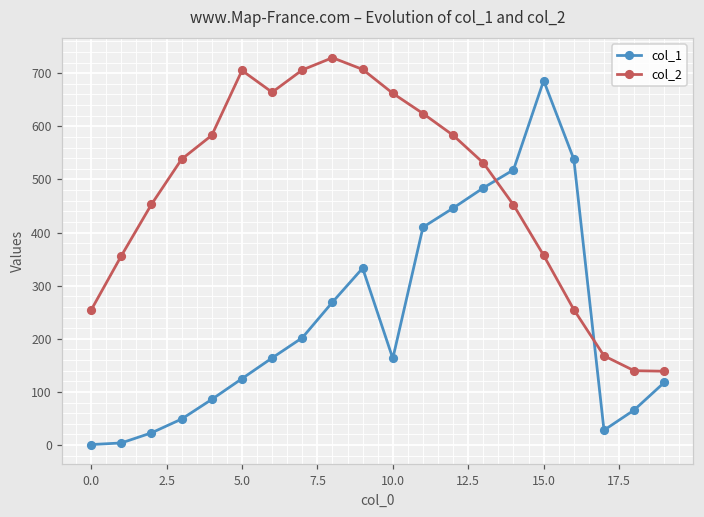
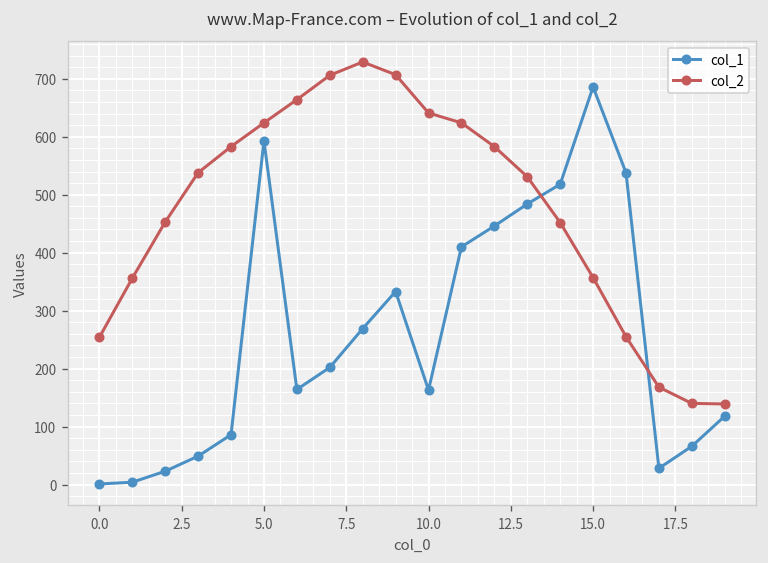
col_1, 5.0: 130 -> 590
col_2, 5.0: 710 -> 620
col_2, 10.0: 660 -> 640
